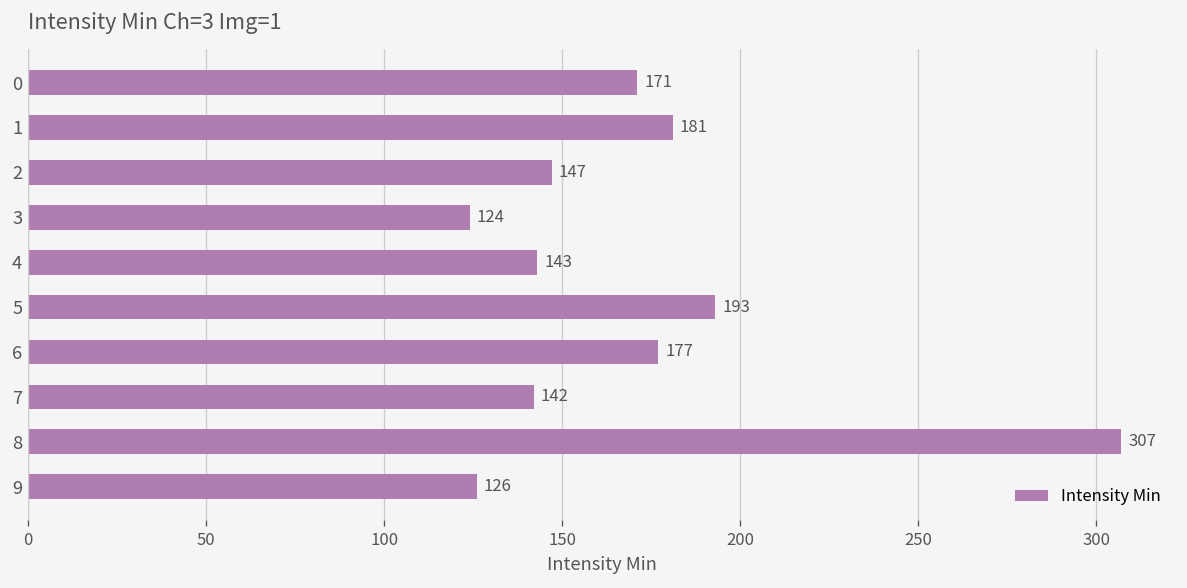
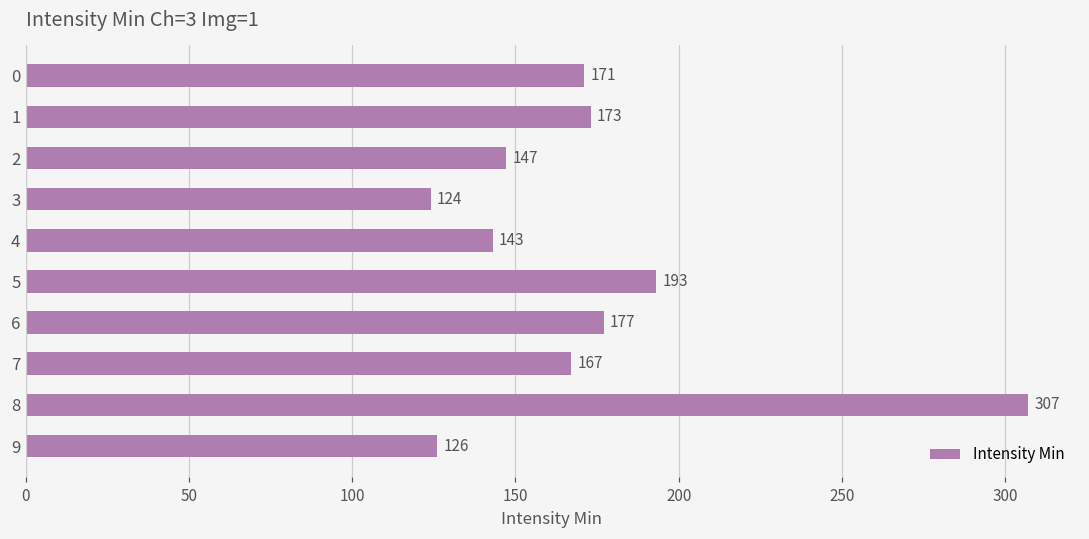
1: 181 -> 173
7: 142 -> 167
